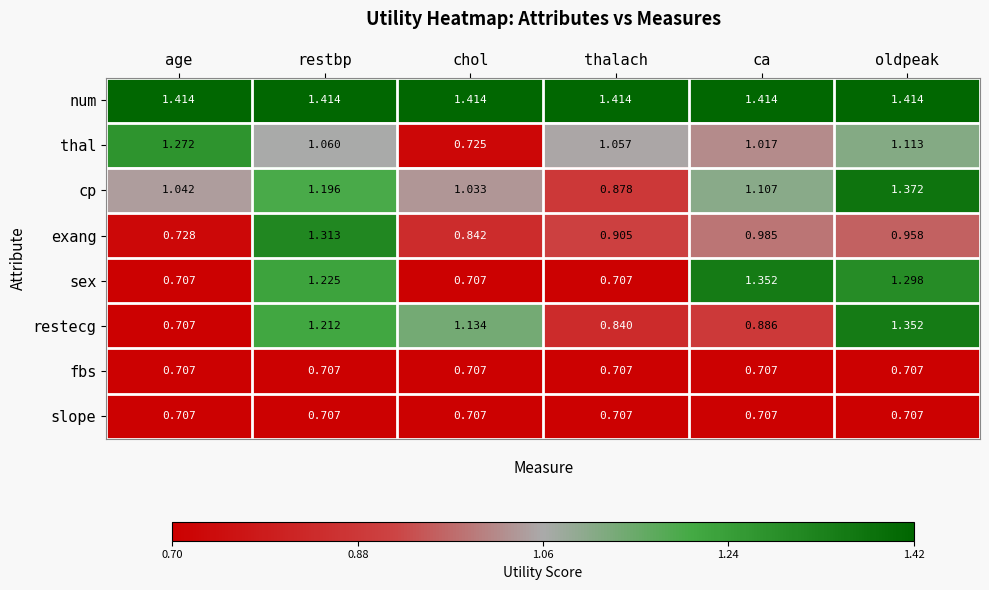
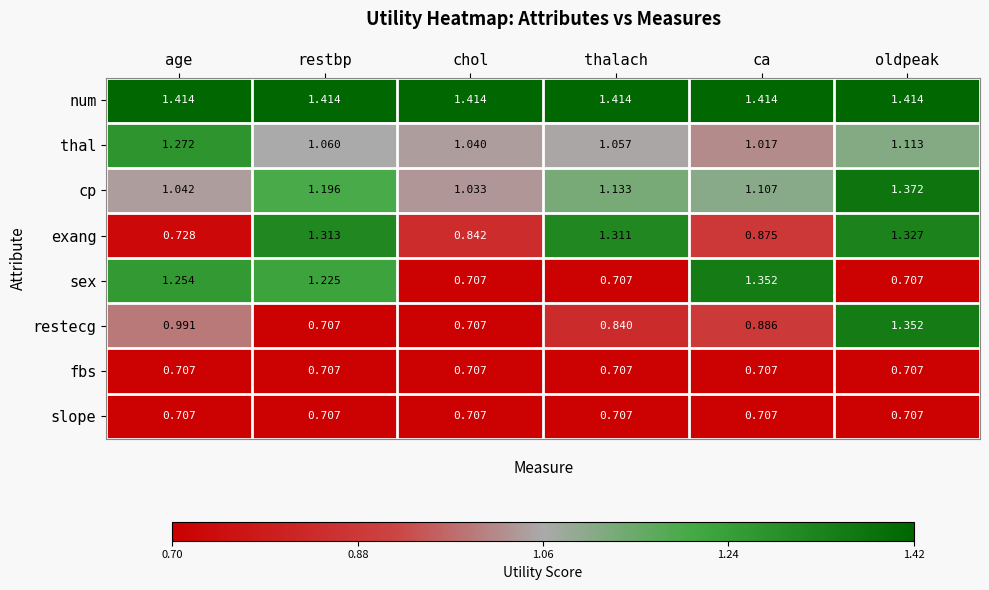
thal, chol: 0.725 -> 1.040
cp, thalach: 0.878 -> 1.133
exang, thalach: 0.905 -> 1.311
exang, ca: 0.985 -> 0.875
exang, oldpeak: 0.958 -> 1.327
sex, age: 0.707 -> 1.254
sex, oldpeak: 1.298 -> 0.707
restecg, age: 0.707 -> 0.991
restecg, restbp: 1.212 -> 0.707
restecg, chol: 1.134 -> 0.707
